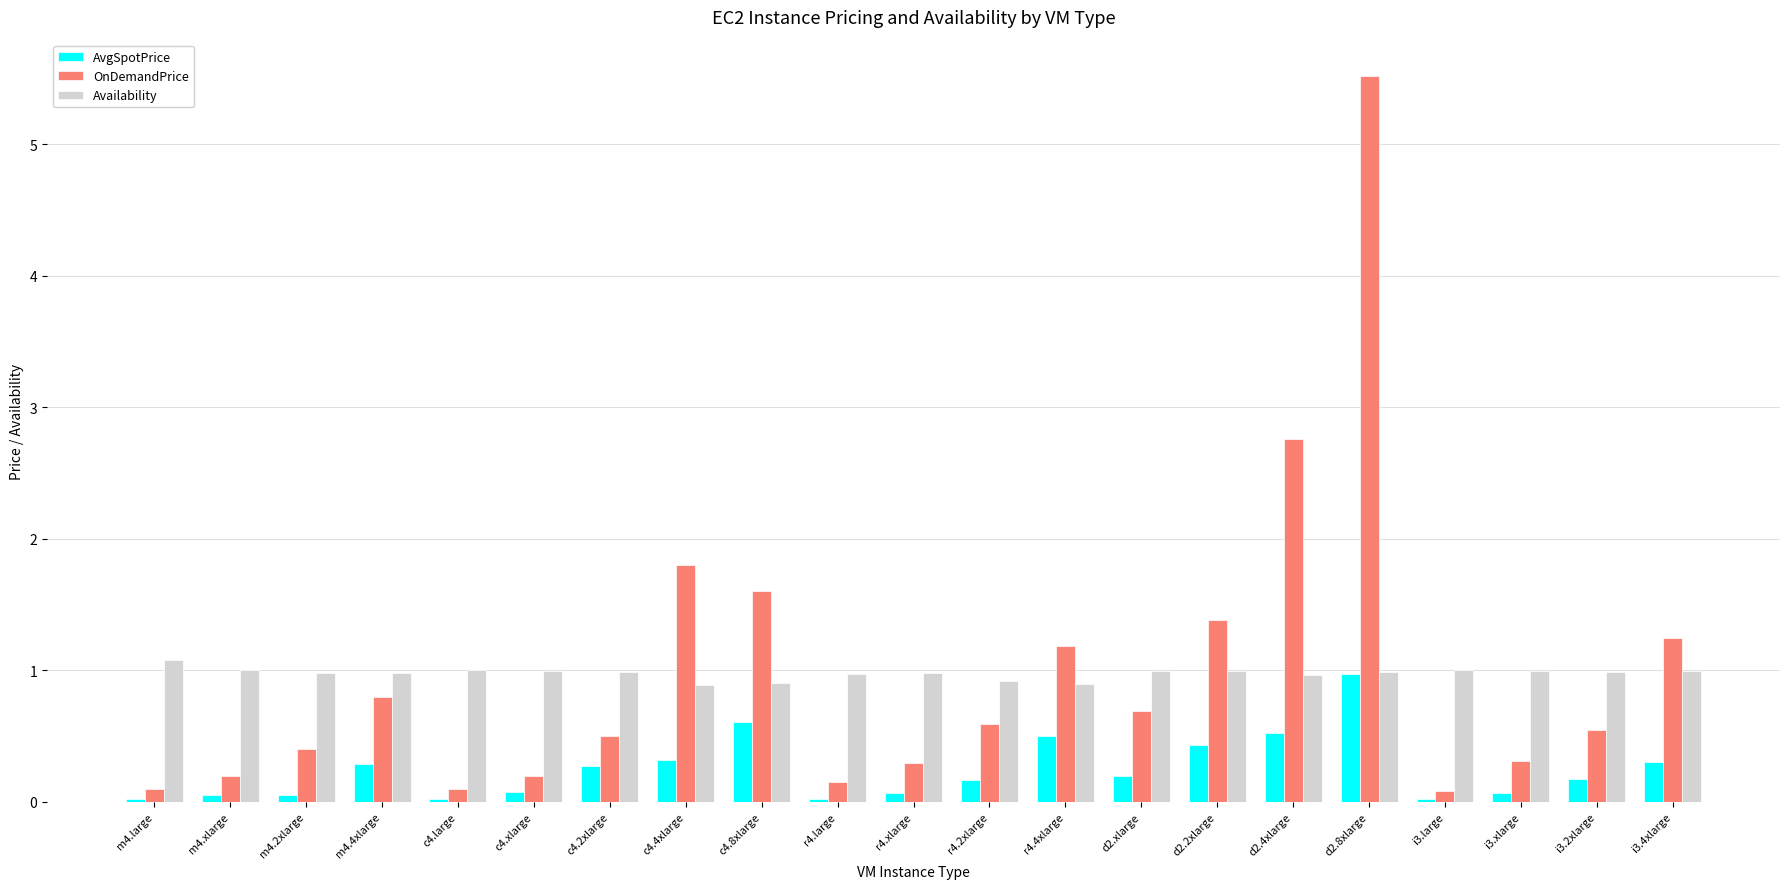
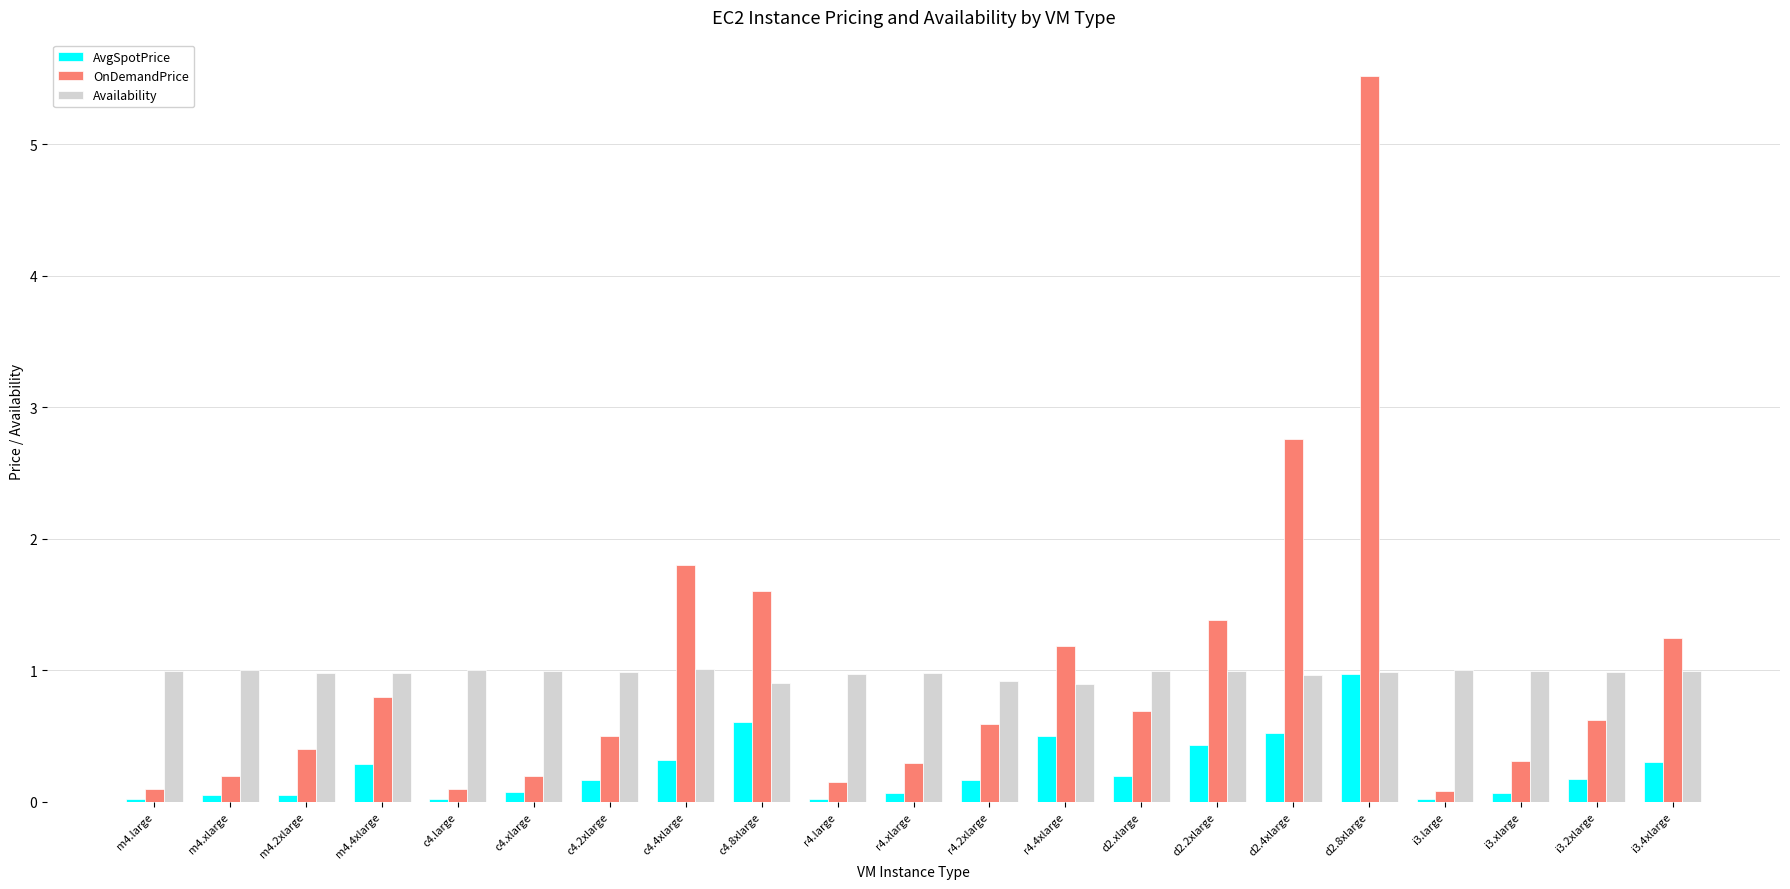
Availability, m4.large: 1.08 -> 1.00
AvgSpotPrice, c4.2xlarge: 0.27 -> 0.17
Availability, c4.4xlarge: 0.89 -> 1.01
OnDemandPrice, i3.2xlarge: 0.55 -> 0.62
